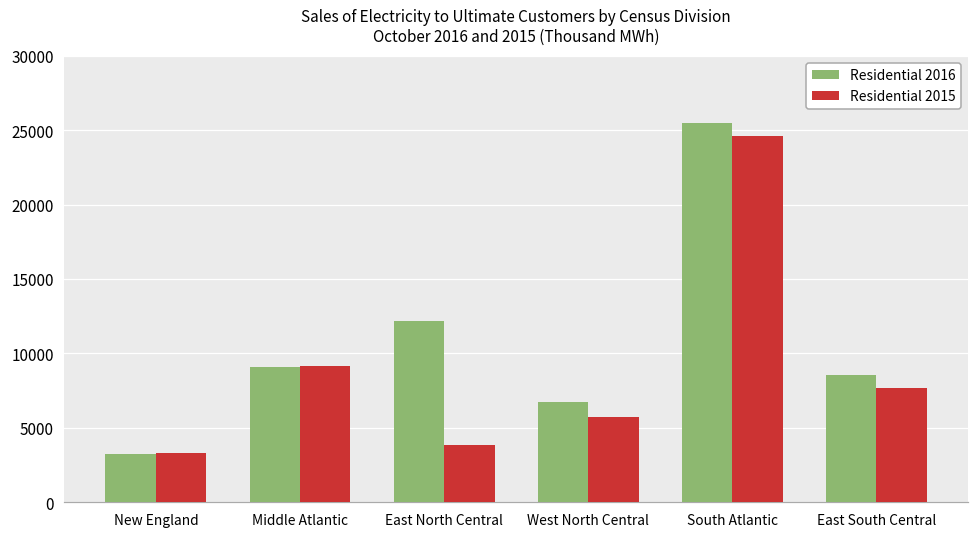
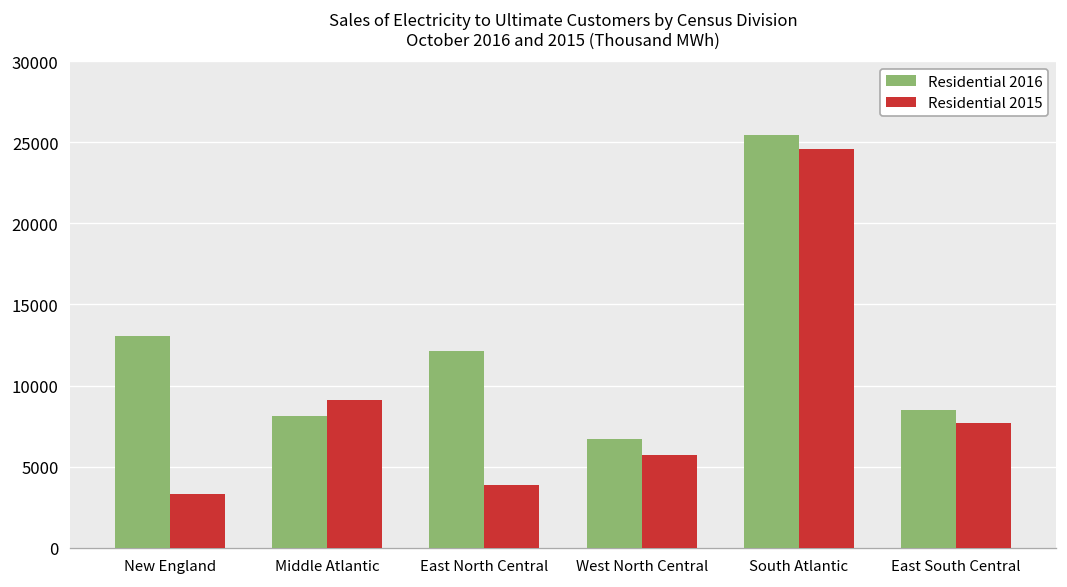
Residential 2016, New England: 3200 -> 13000
Residential 2016, Middle Atlantic: 9100 -> 8100
